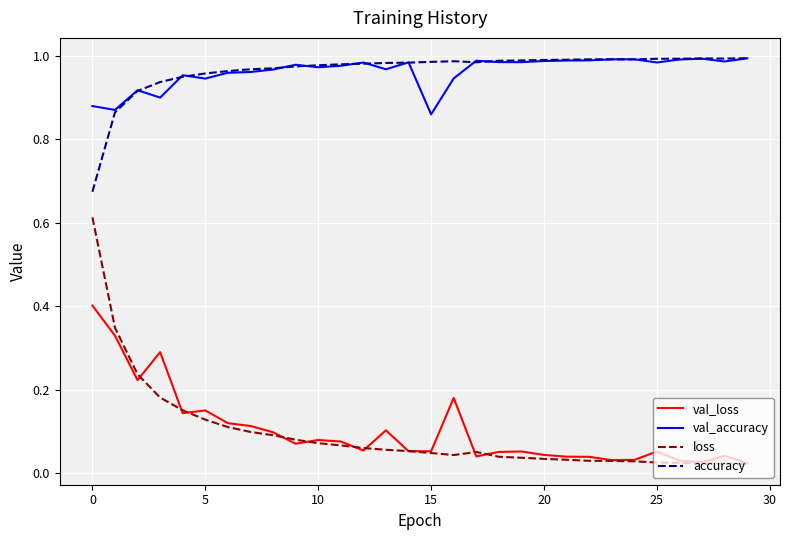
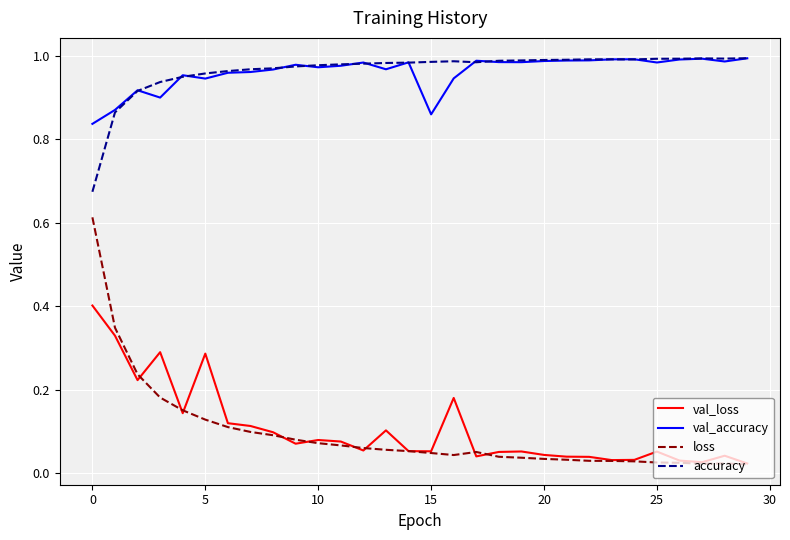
val_accuracy, 0: 0.88 -> 0.84
val_loss, 5: 0.15 -> 0.29
